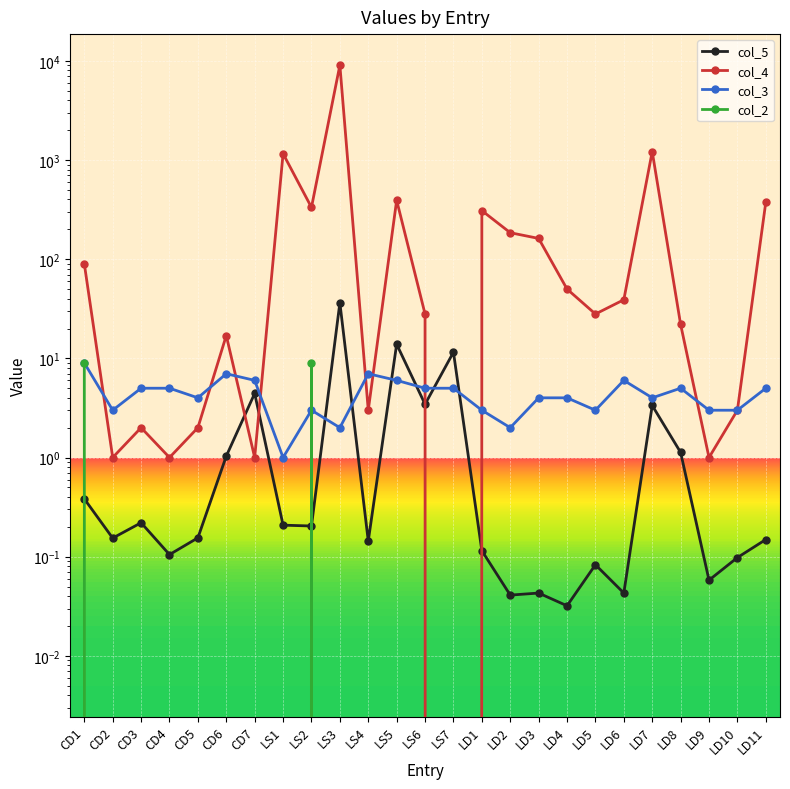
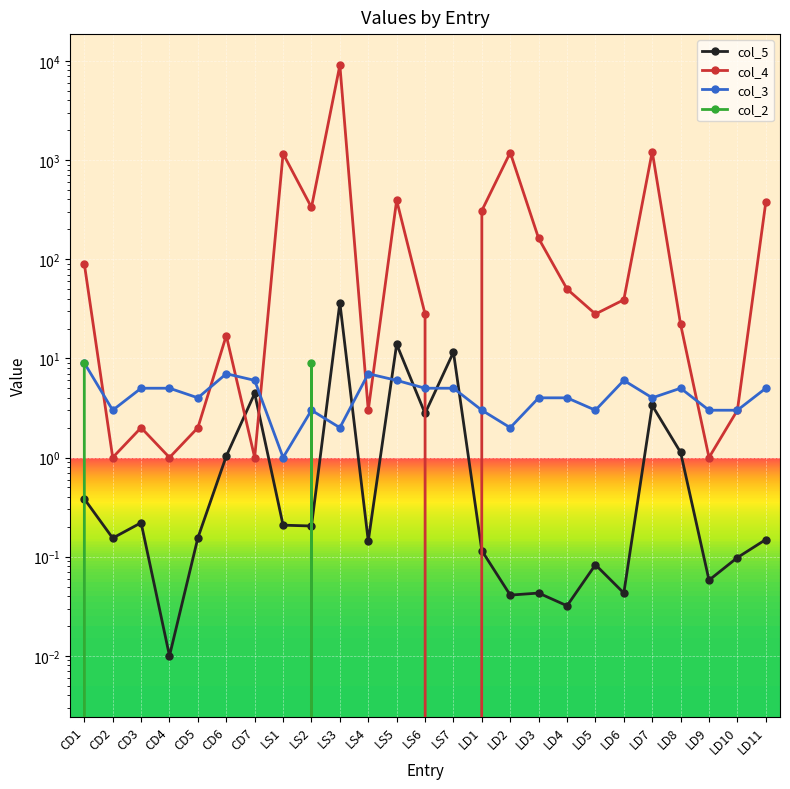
col_5, CD4: 0.11 -> 0.010
col_5, LS6: 3.4 -> 2.8
col_4, LD2: 190 -> 1200
